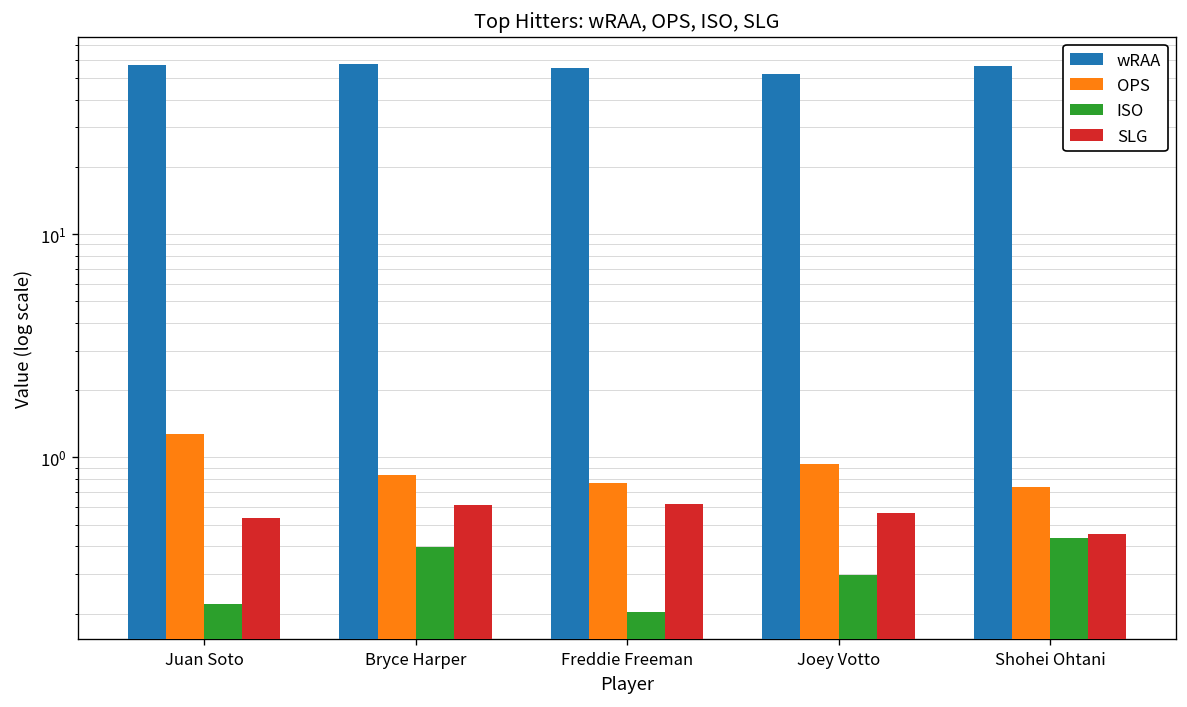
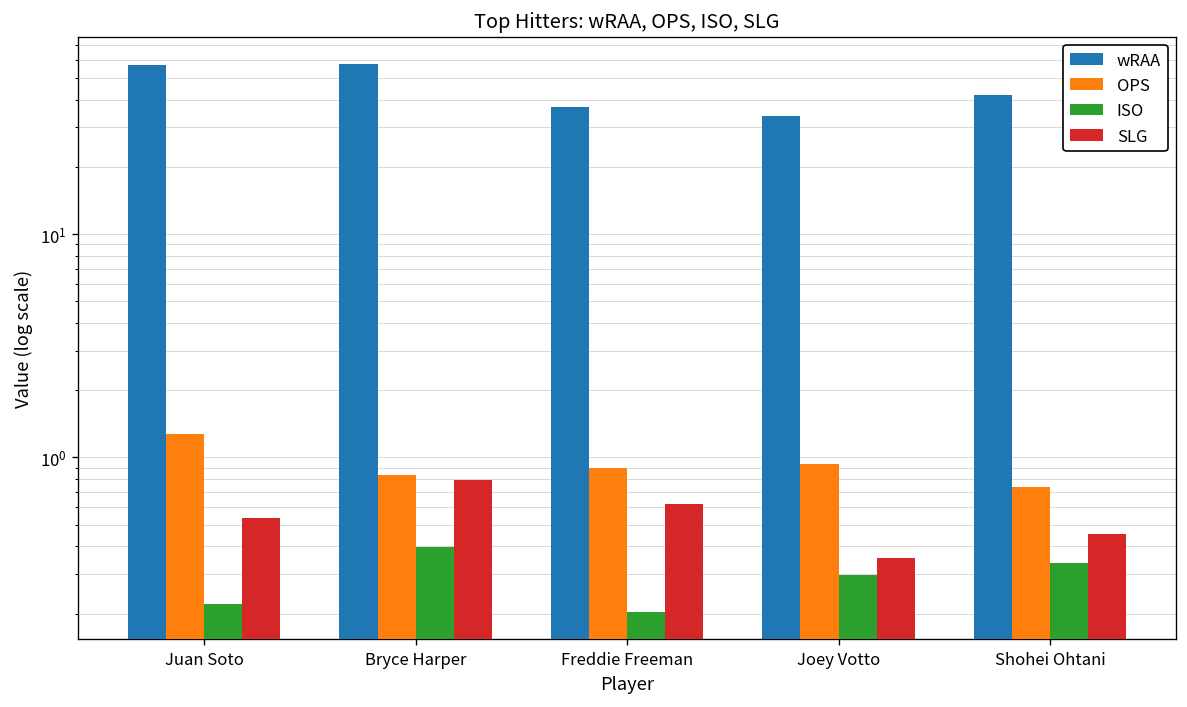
SLG, Bryce Harper: 0.62 -> 0.79
wRAA, Freddie Freeman: 56 -> 37
OPS, Freddie Freeman: 0.76 -> 0.9
wRAA, Joey Votto: 52 -> 34
SLG, Joey Votto: 0.56 -> 0.35
wRAA, Shohei Ohtani: 57 -> 42
ISO, Shohei Ohtani: 0.44 -> 0.34
